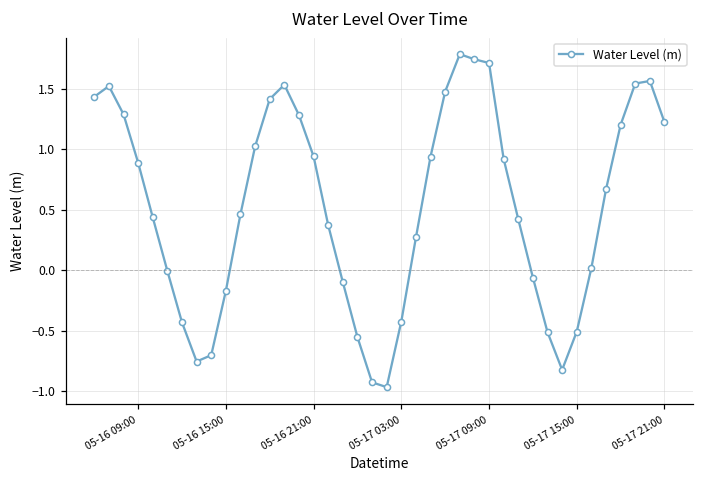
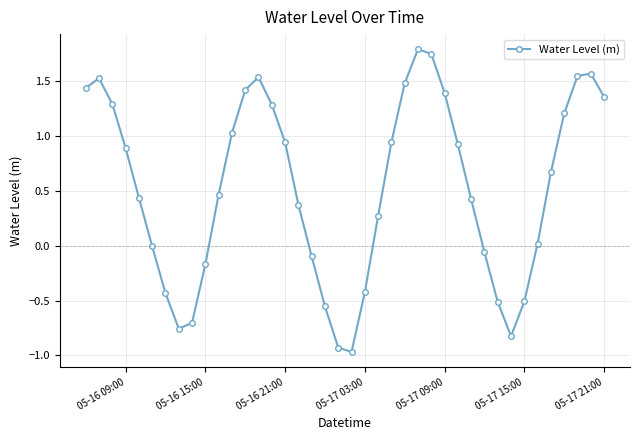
05-17 09:00: 1.72 -> 1.39
05-17 21:00: 1.23 -> 1.36
